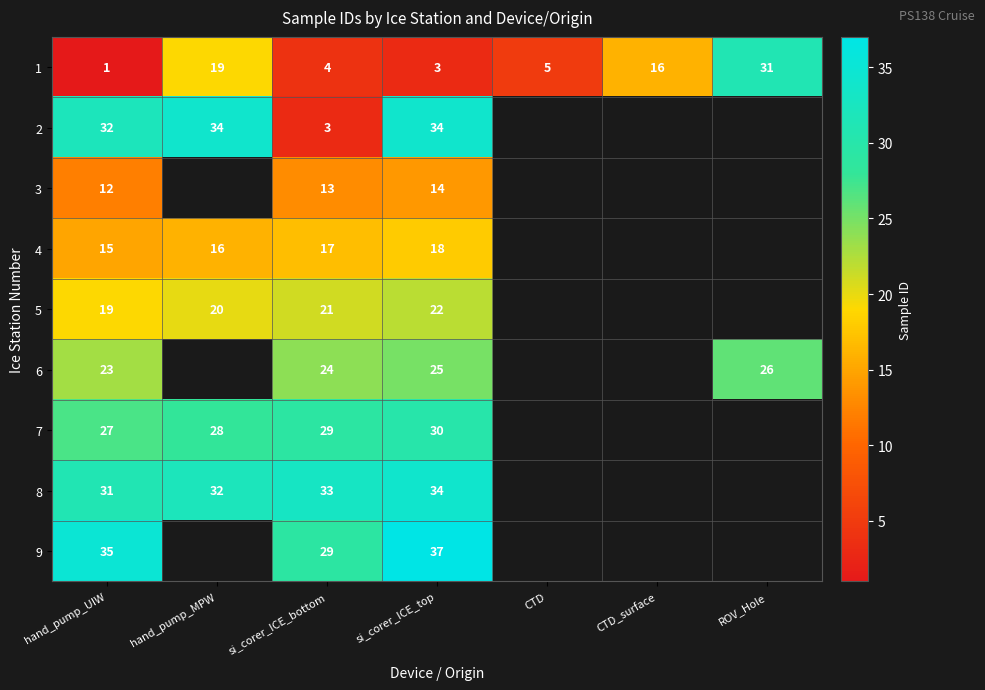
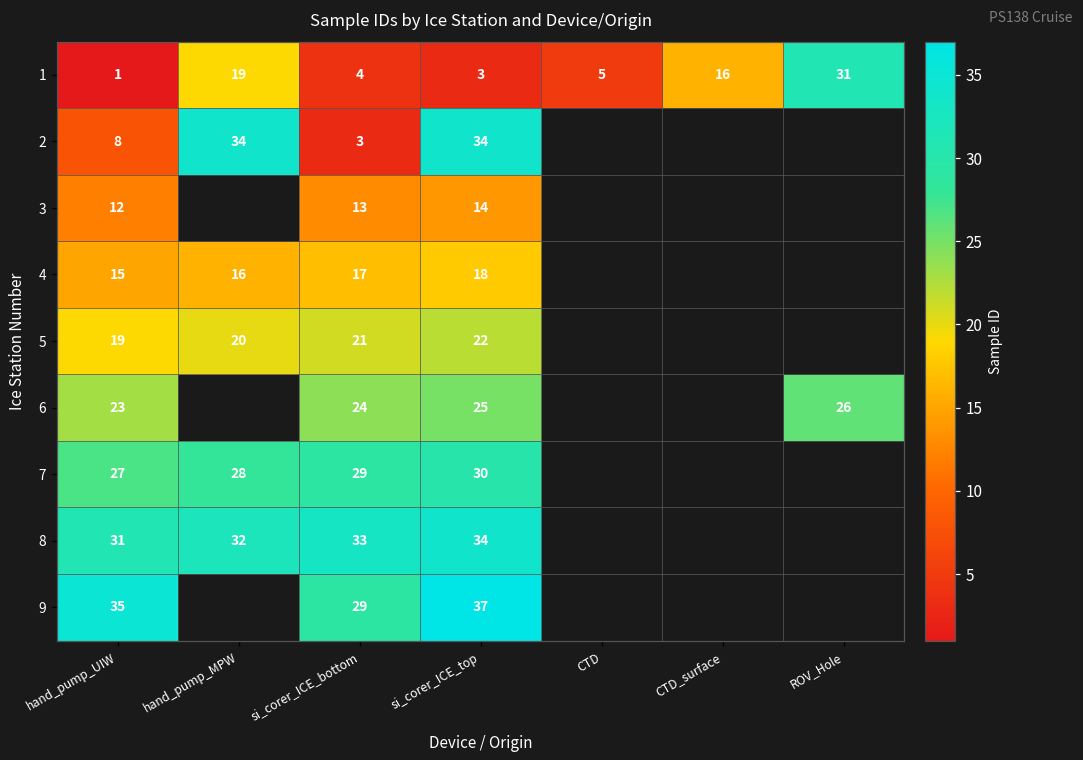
2, hand_pump_UIW: 32 -> 8
